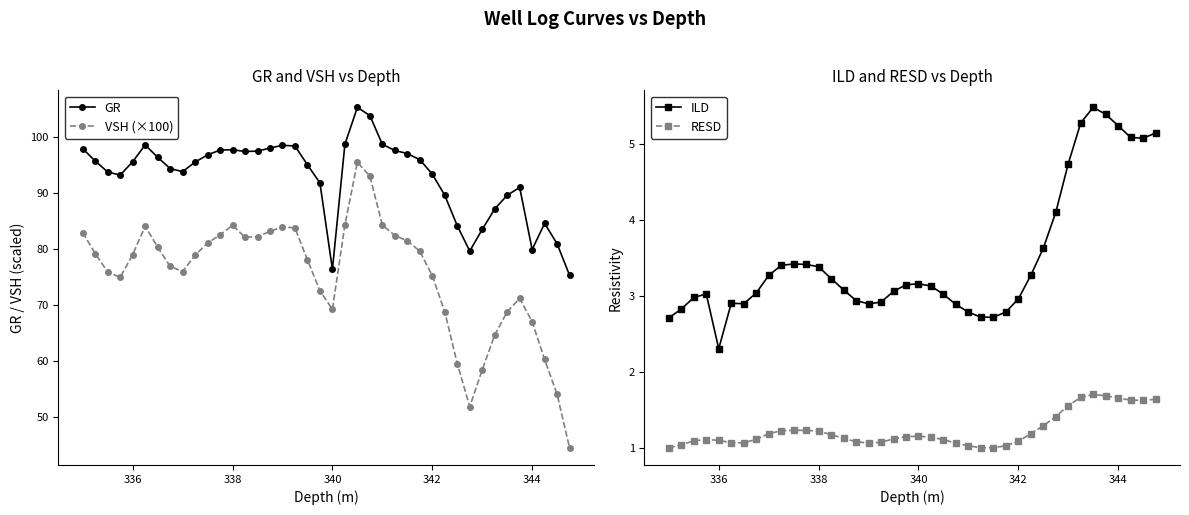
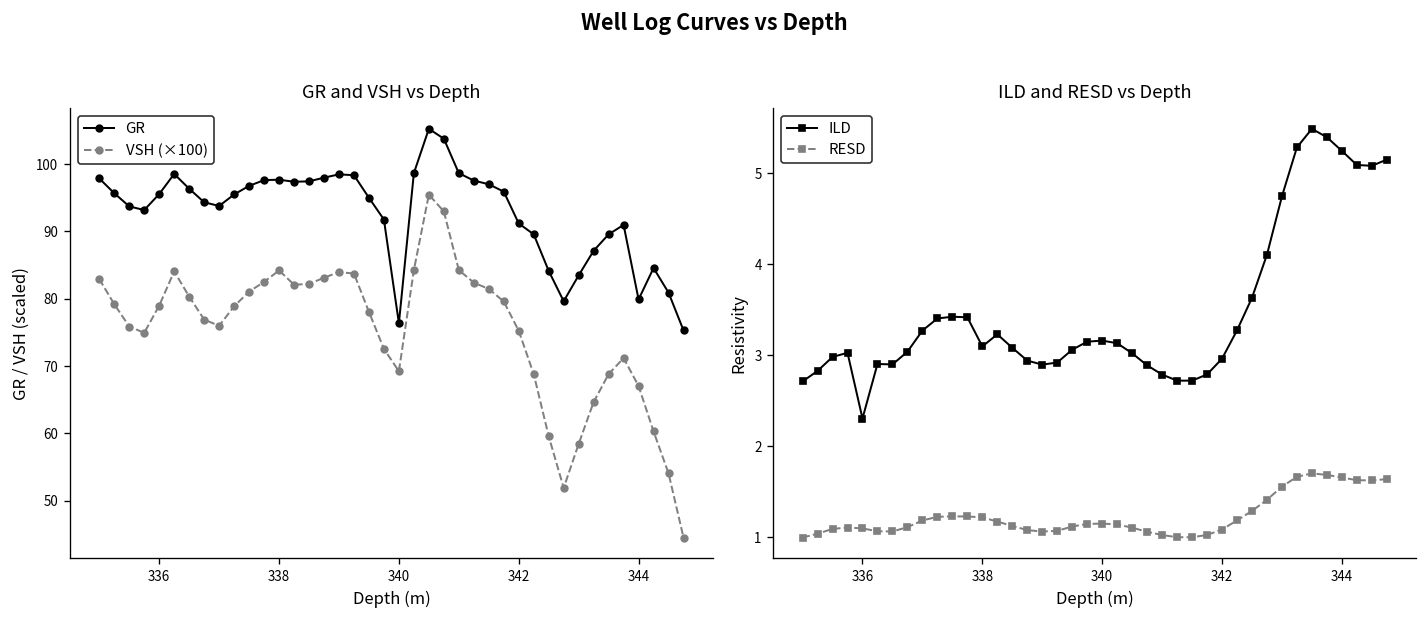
GR and VSH vs Depth, GR, 342: 93 -> 91
ILD and RESD vs Depth, ILD, 338: 3.4 -> 3.1
